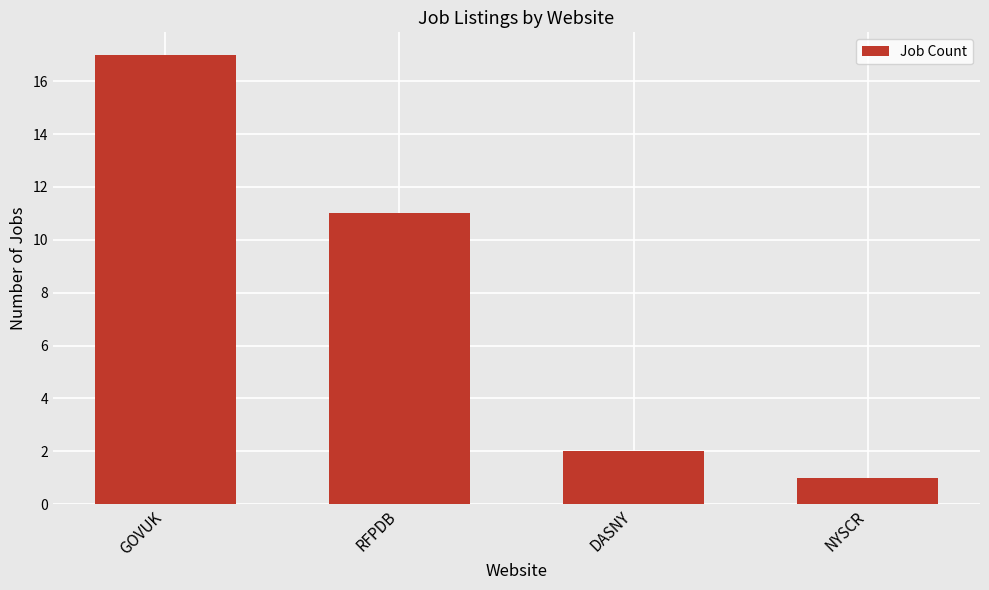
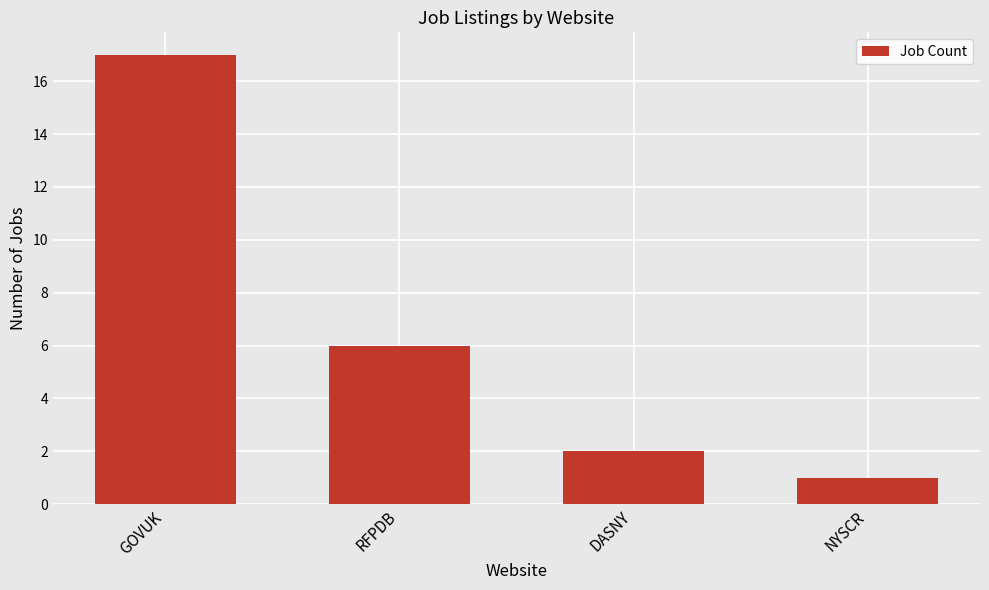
RFPDB: 11 -> 6
